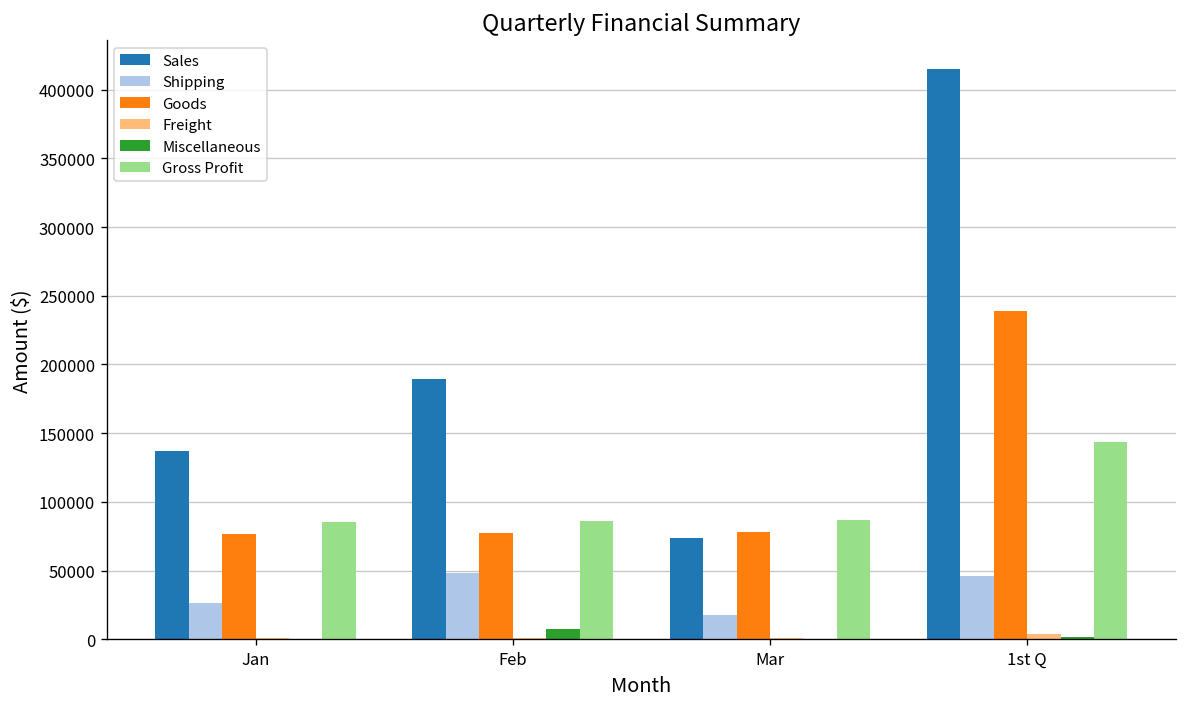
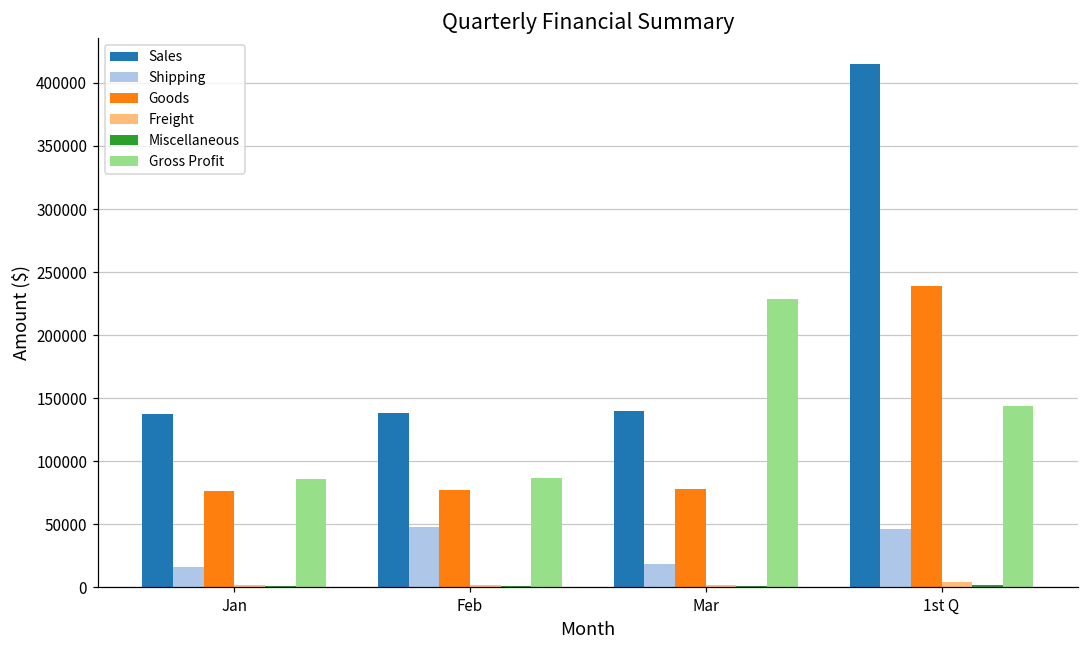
Shipping, Jan: 27000 -> 16000
Sales, Feb: 189000 -> 138000
Miscellaneous, Feb: 8000 -> 1000
Sales, Mar: 74000 -> 140000
Gross Profit, Mar: 87000 -> 228000
